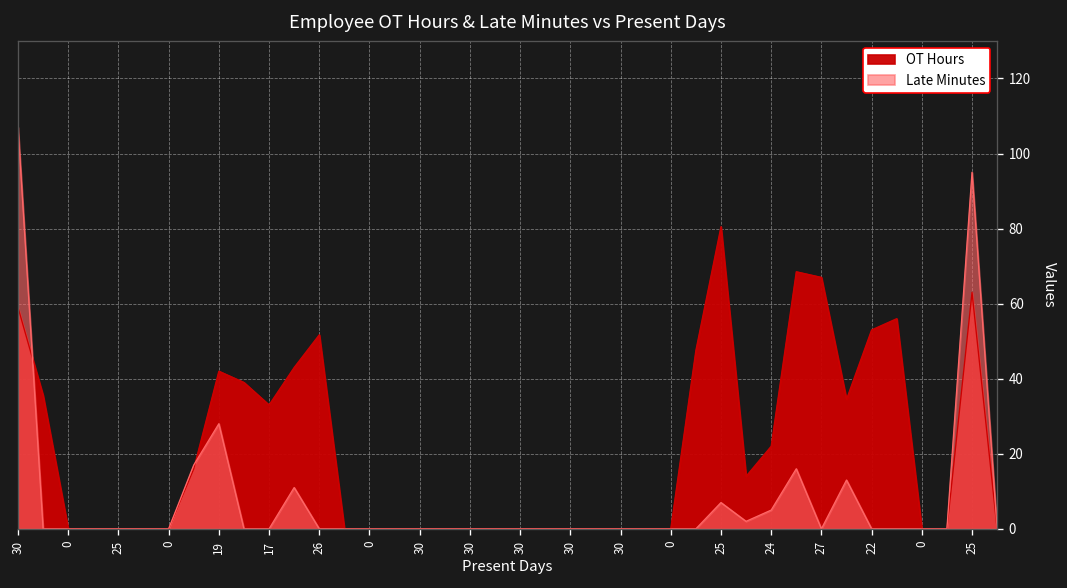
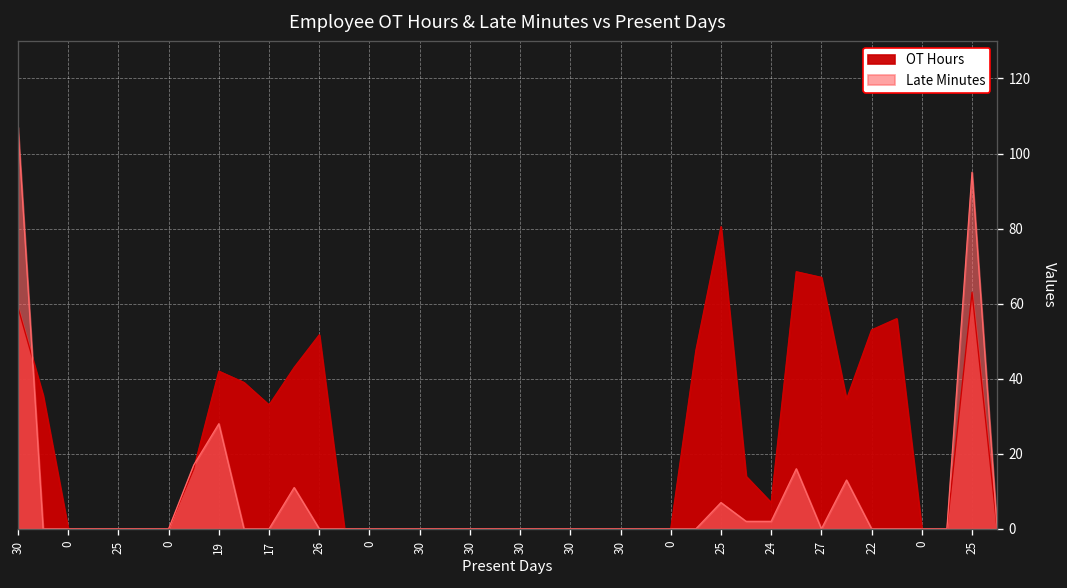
OT Hours, 24: 22 -> 7
Late Minutes, 24: 5 -> 2
